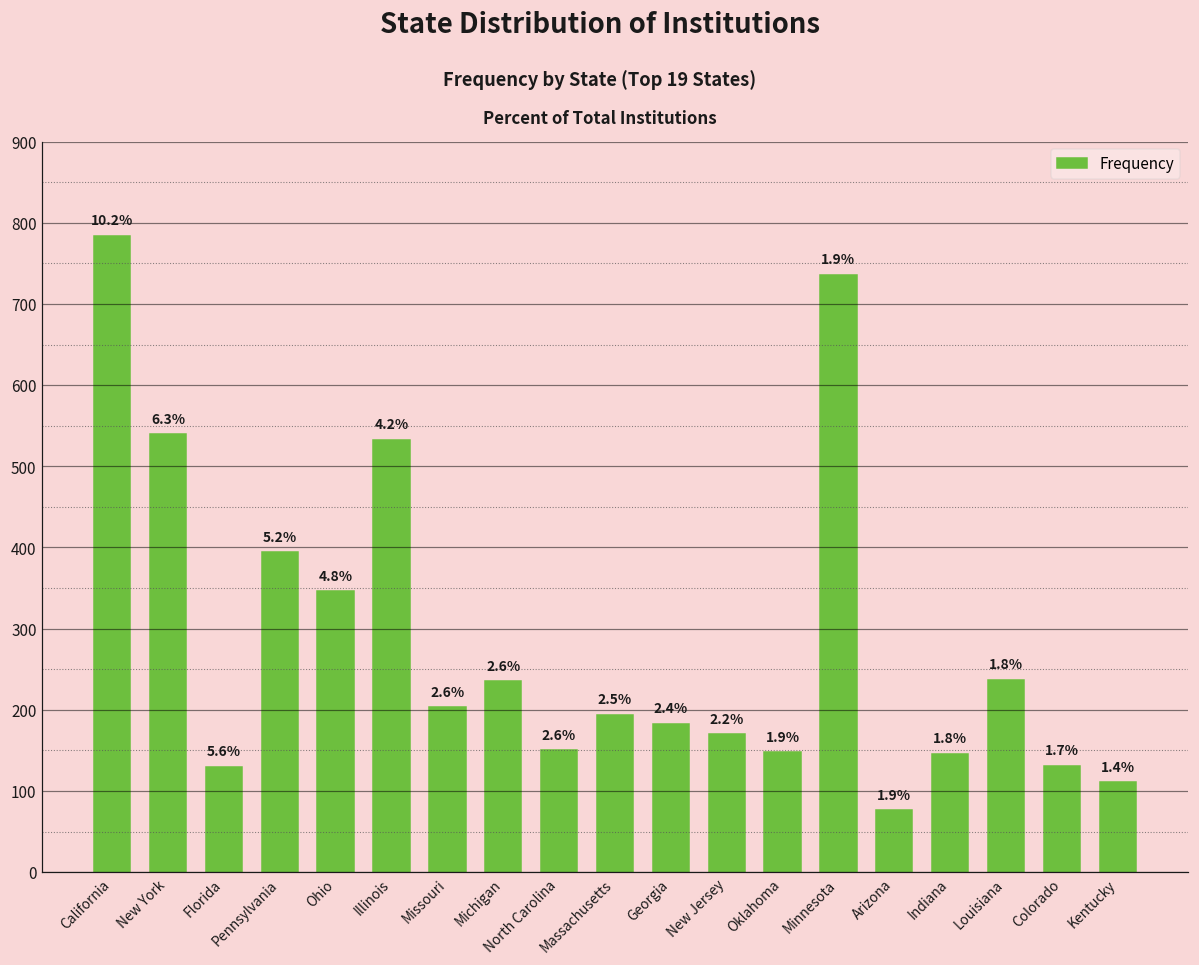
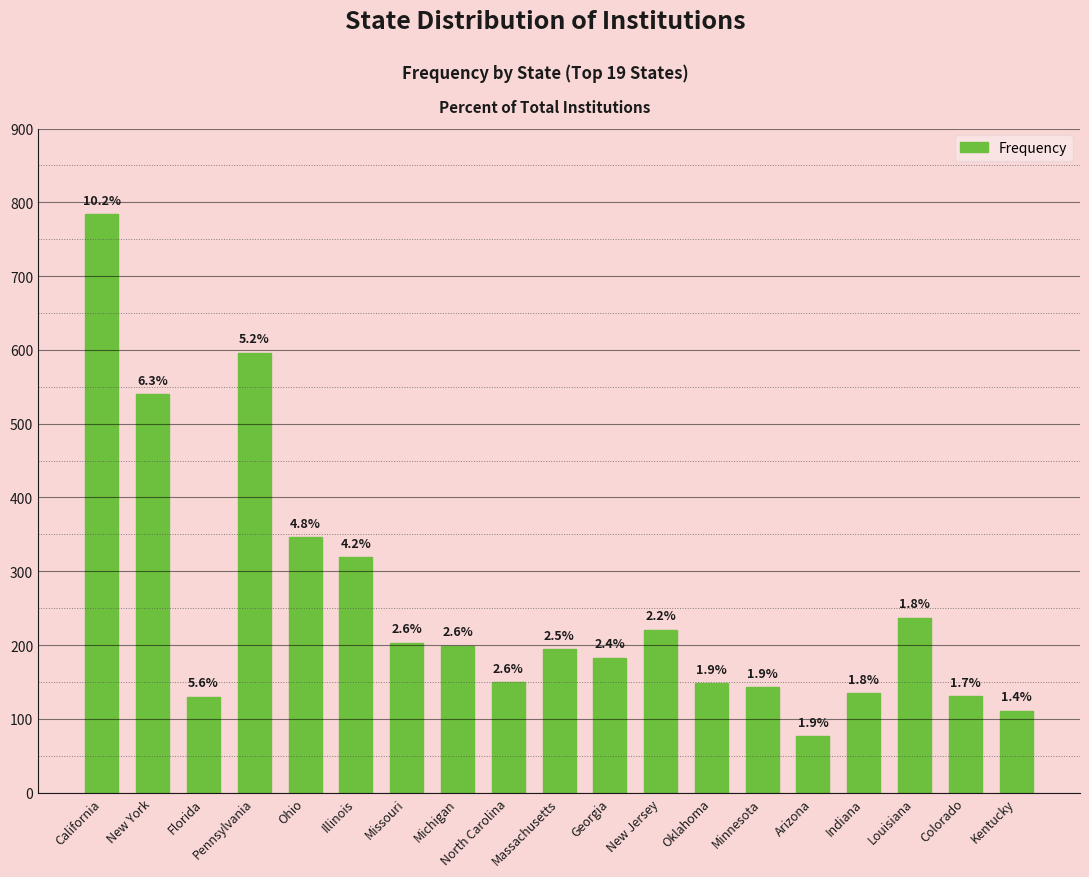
Pennsylvania: 390 -> 600
Illinois: 530 -> 320
Michigan: 240 -> 200
New Jersey: 170 -> 220
Minnesota: 740 -> 140
Indiana: 150 -> 140
